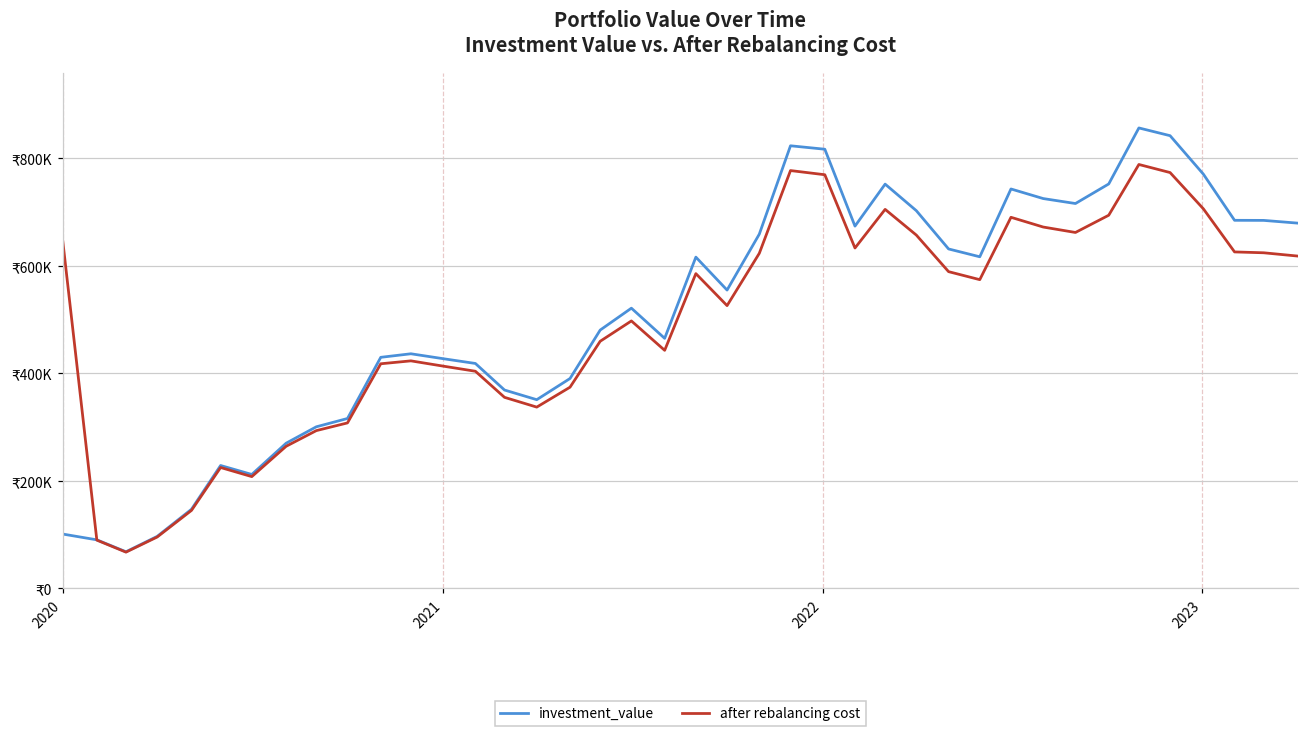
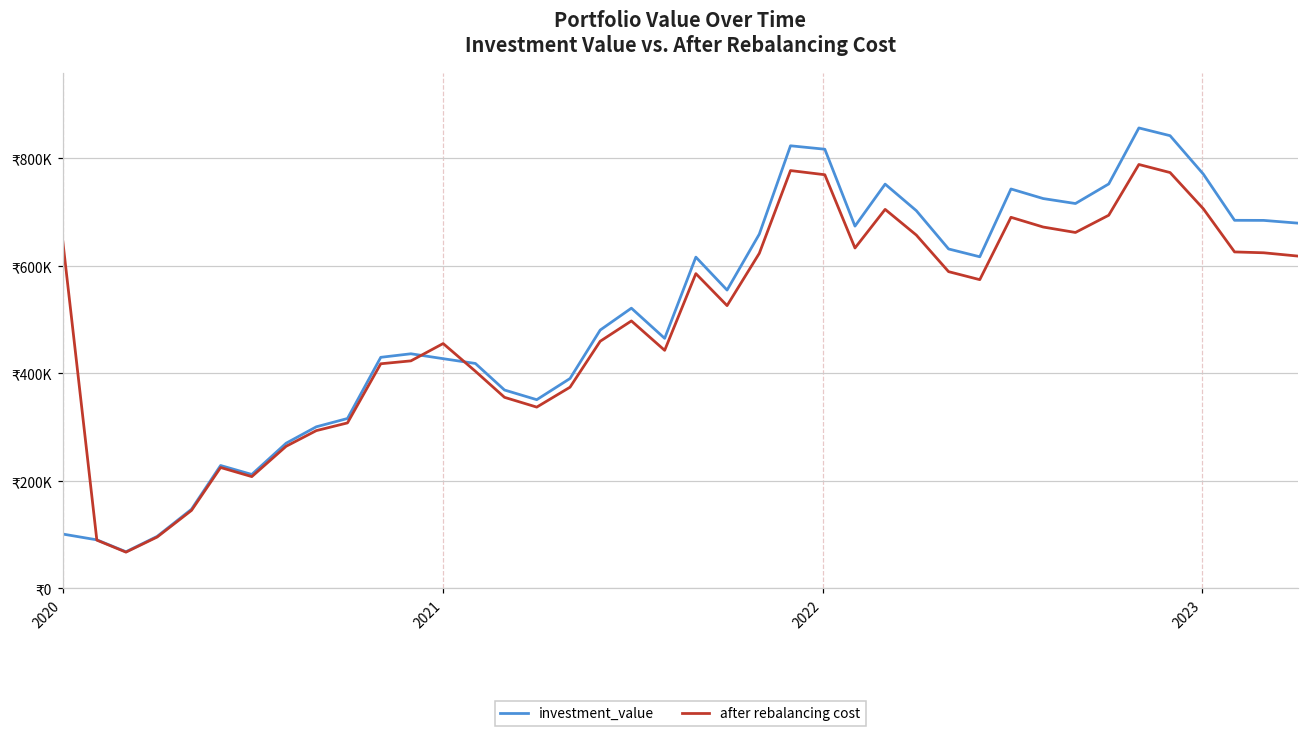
after rebalancing cost, 2021: ₹410000 -> ₹460000
